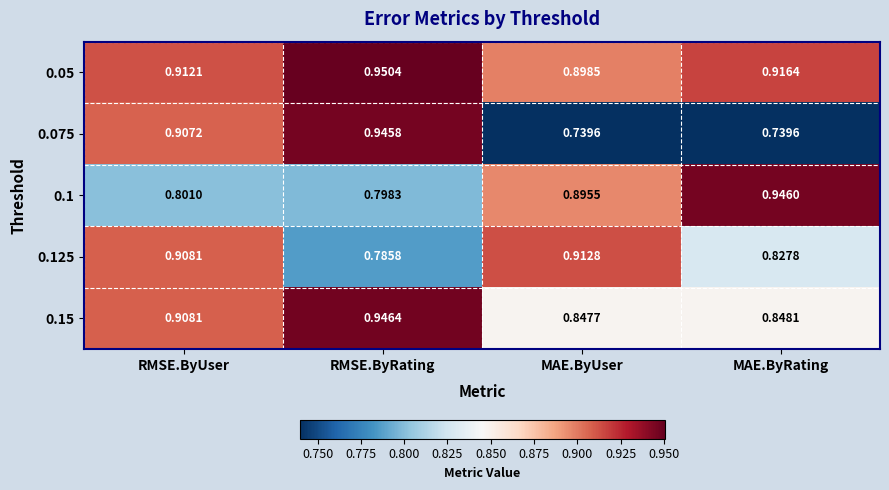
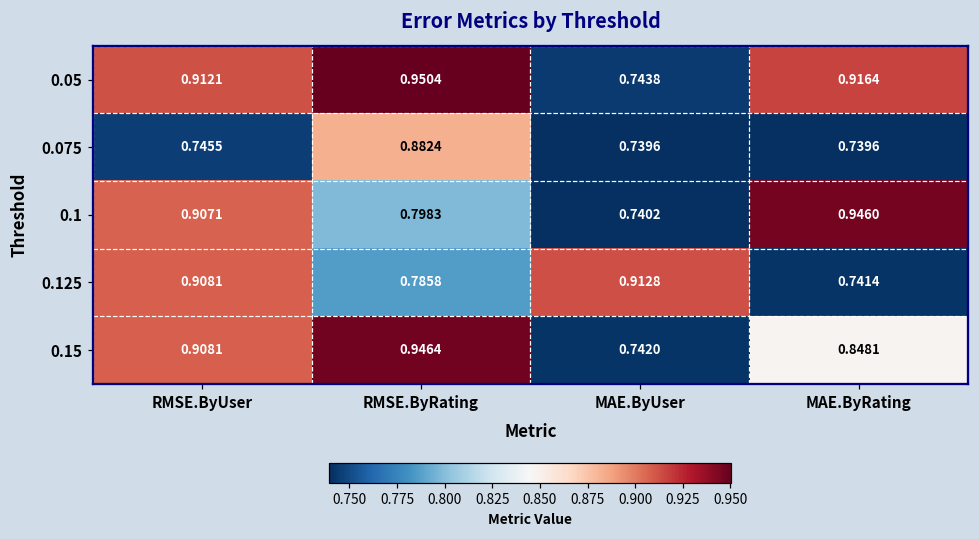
0.05, MAE.ByUser: 0.8985 -> 0.7438
0.075, RMSE.ByUser: 0.9072 -> 0.7455
0.075, RMSE.ByRating: 0.9458 -> 0.8824
0.1, RMSE.ByUser: 0.8010 -> 0.9071
0.1, MAE.ByUser: 0.8955 -> 0.7402
0.125, MAE.ByRating: 0.8278 -> 0.7414
0.15, MAE.ByUser: 0.8477 -> 0.7420
